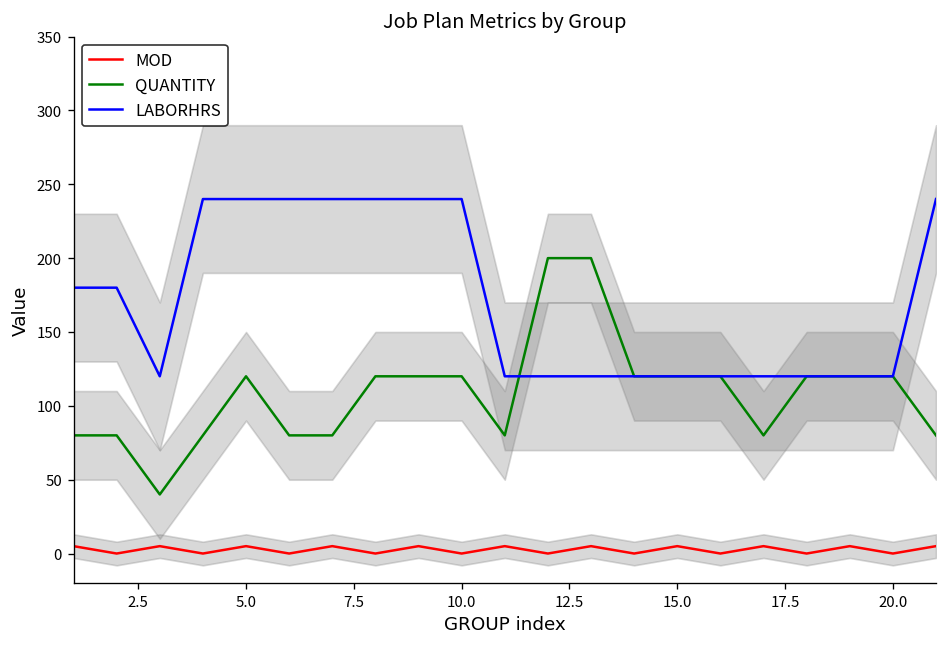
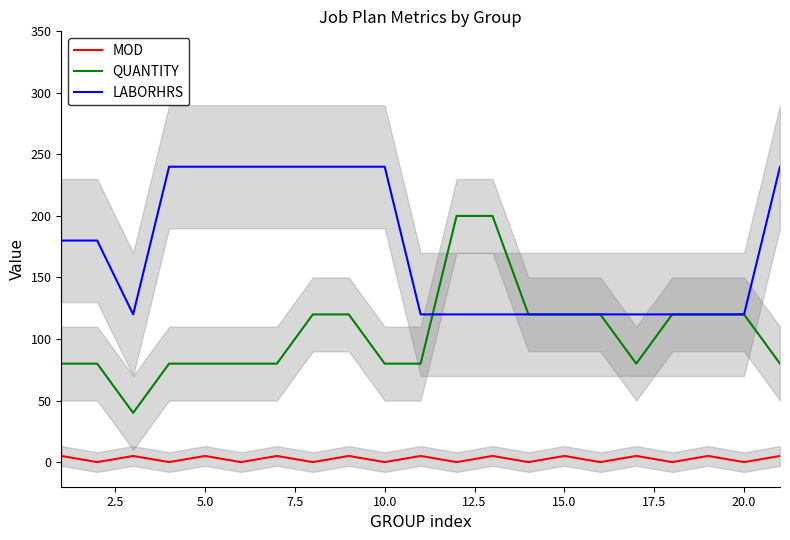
QUANTITY, 5.0: 120 -> 80
QUANTITY, 10.0: 120 -> 80
